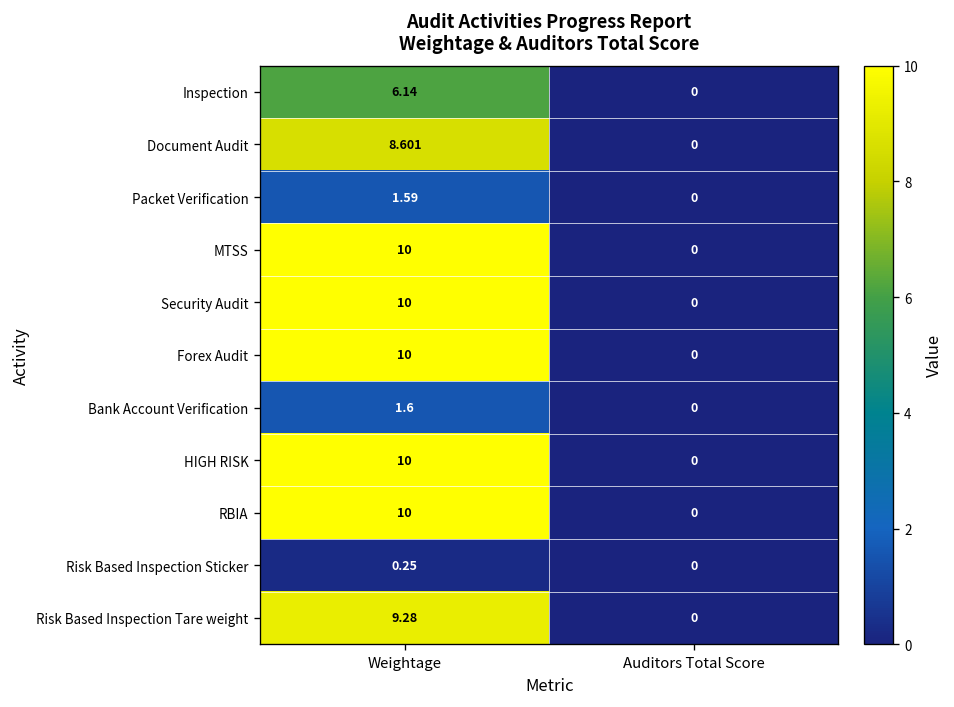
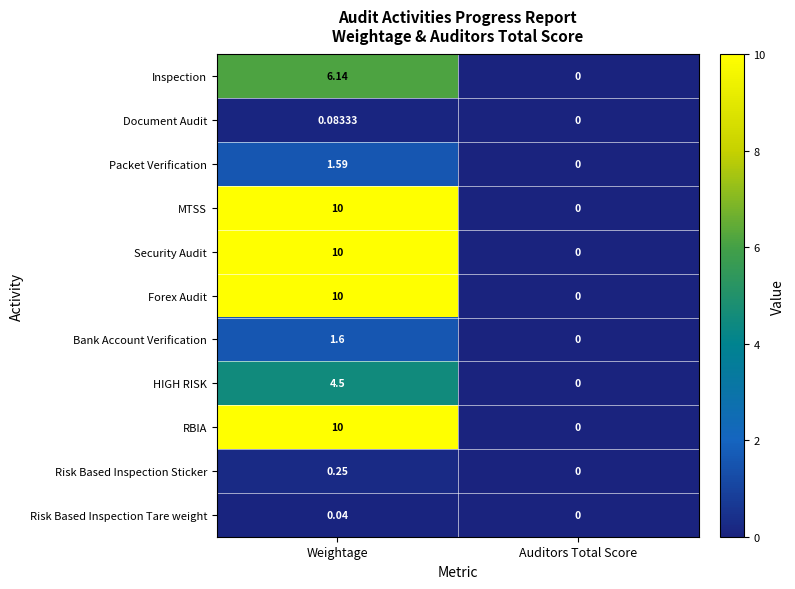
Document Audit, Weightage: 8.601 -> 0.08333
HIGH RISK, Weightage: 10 -> 4.5
Risk Based Inspection Tare weight, Weightage: 9.28 -> 0.04
